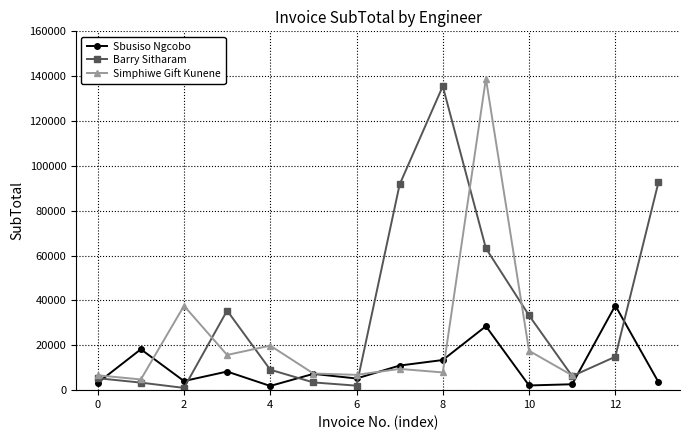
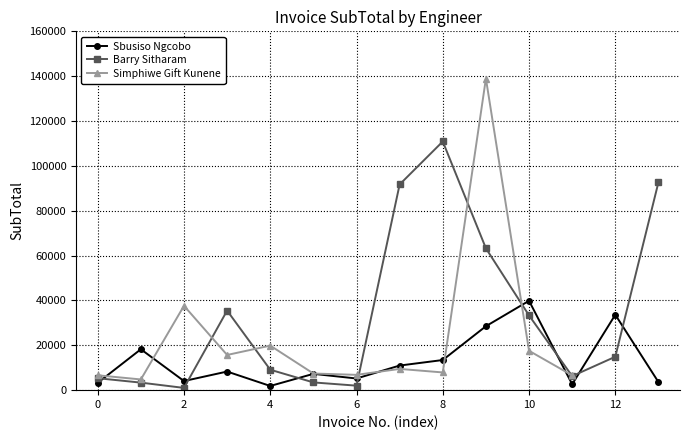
Barry Sitharam, 8: 136000 -> 111000
Sbusiso Ngcobo, 10: 2000 -> 40000
Sbusiso Ngcobo, 12: 38000 -> 34000
